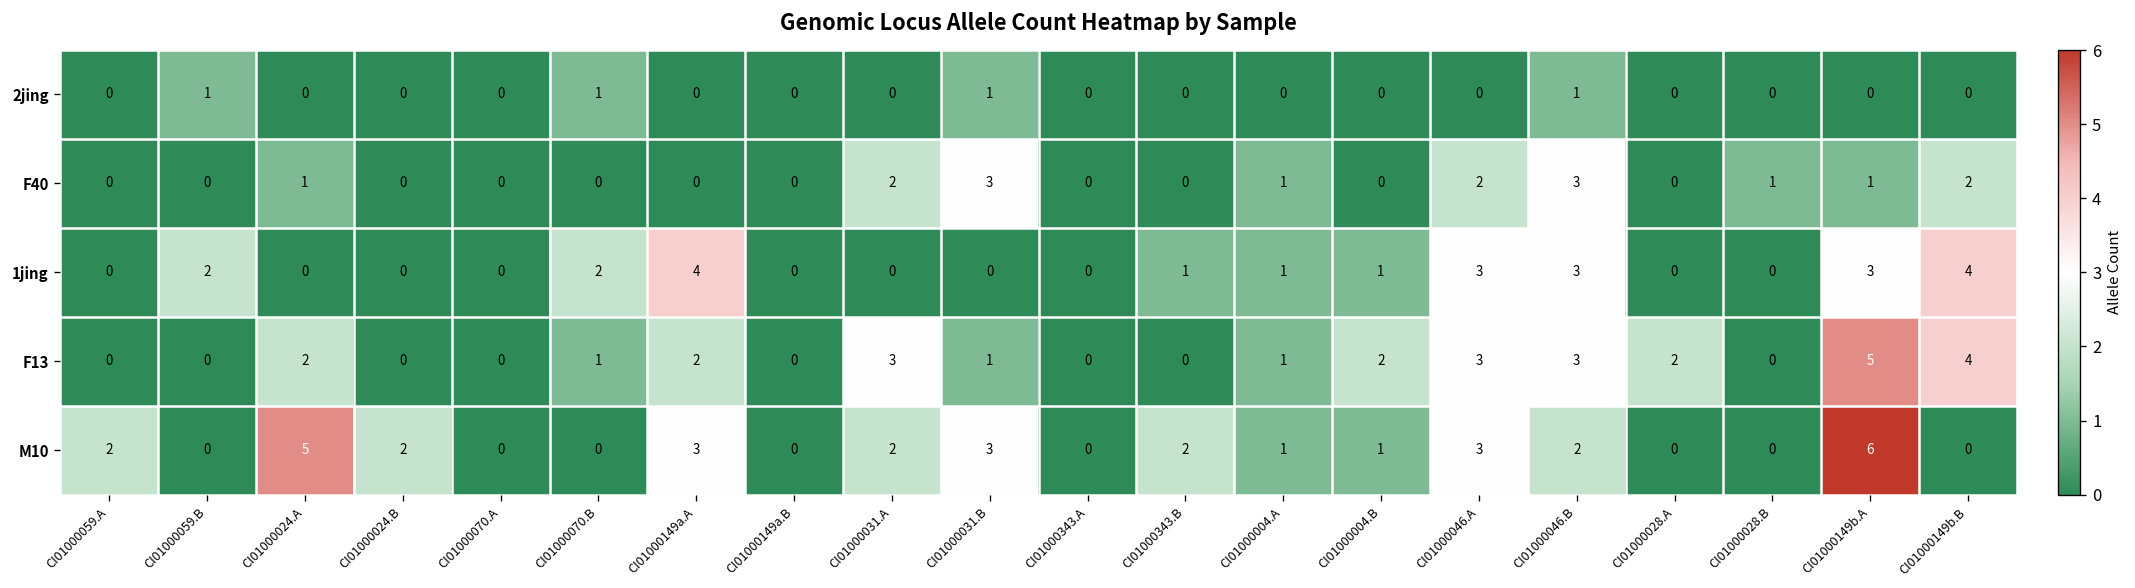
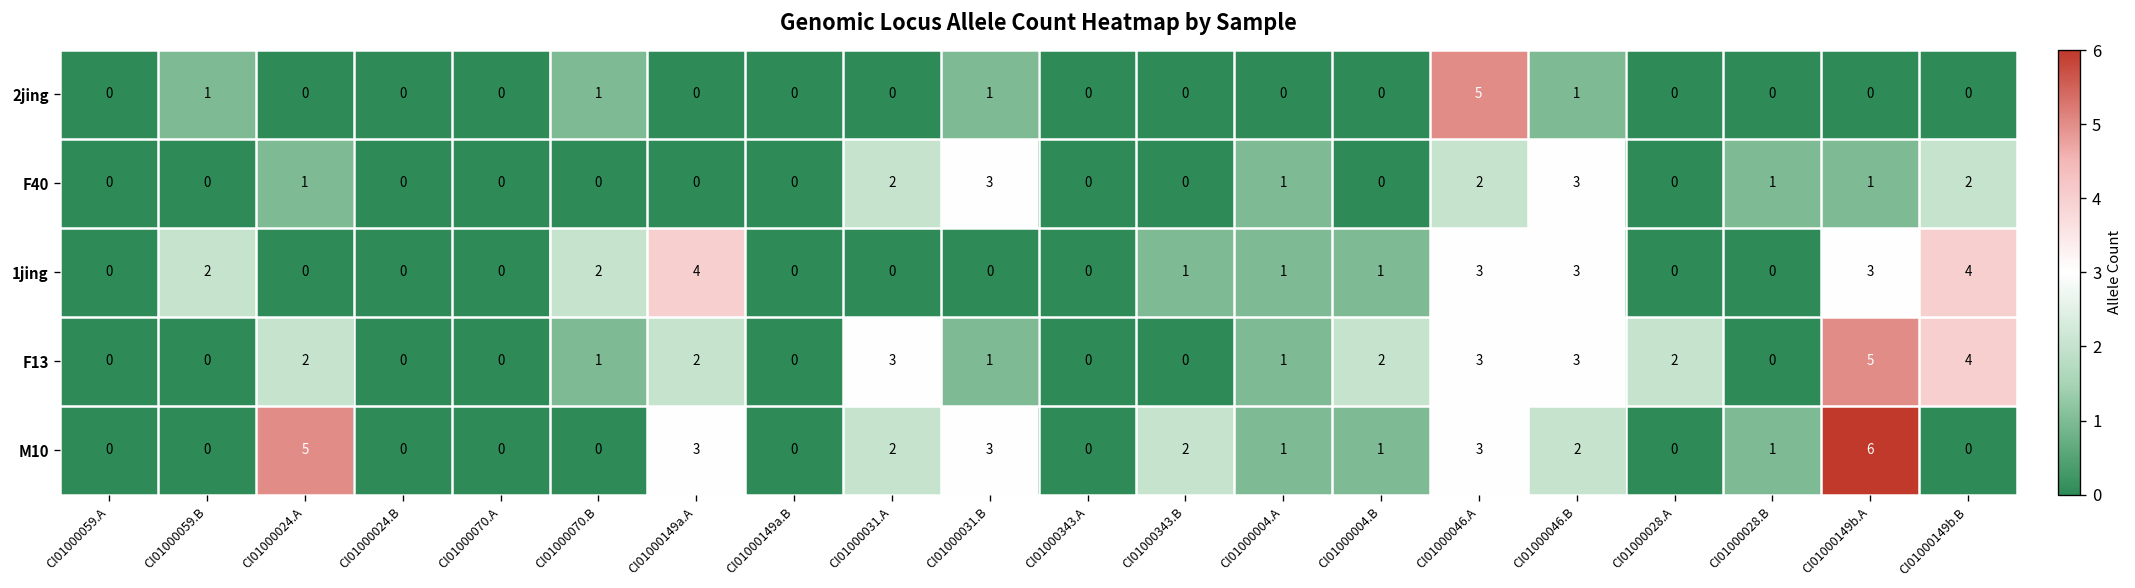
2jing, CI01000046.A: 0 -> 5
M10, CI01000059.A: 2 -> 0
M10, CI01000024.B: 2 -> 0
M10, CI01000028.B: 0 -> 1
